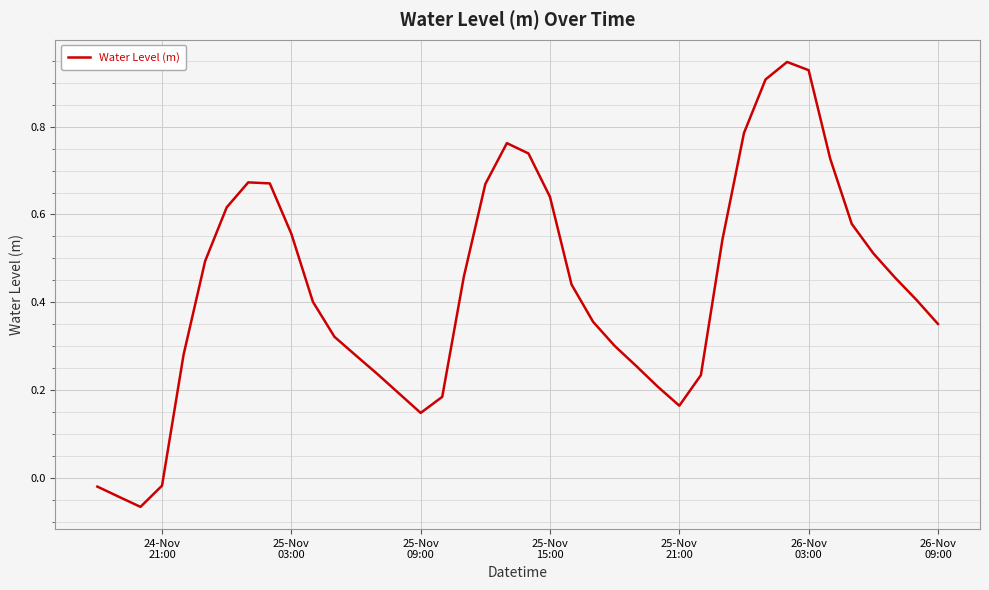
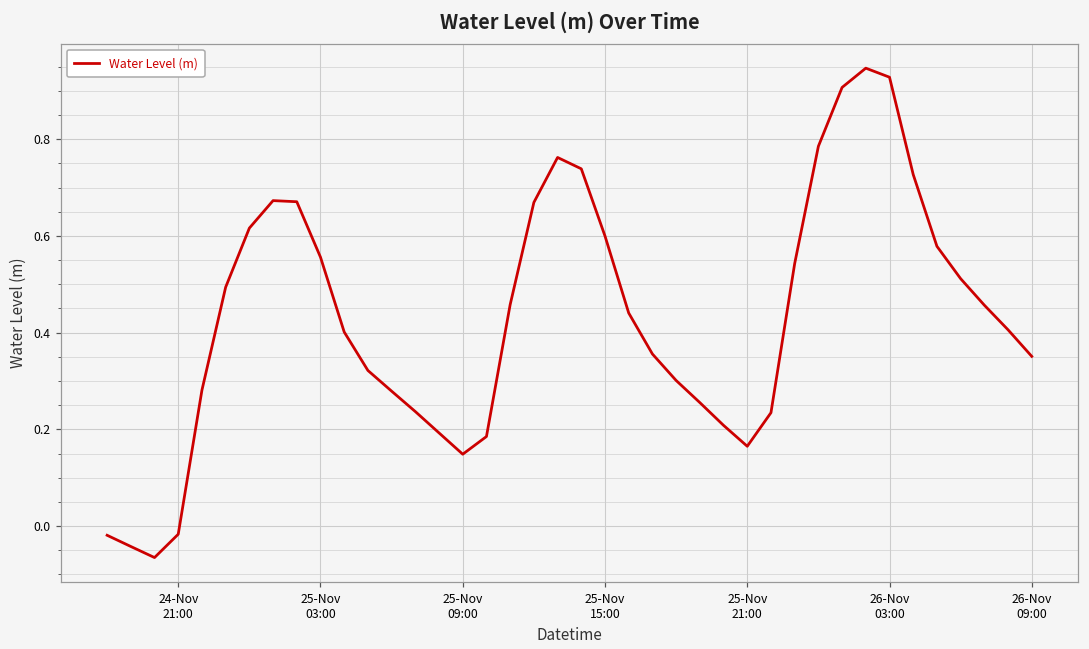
25-Nov 15:00: 0.64 -> 0.60
